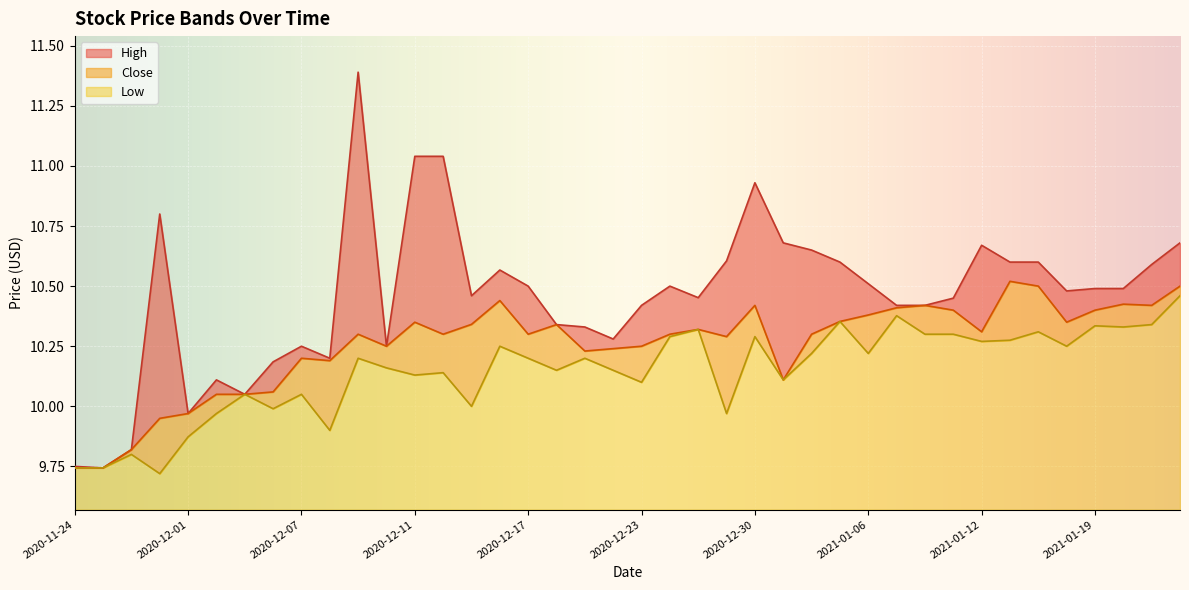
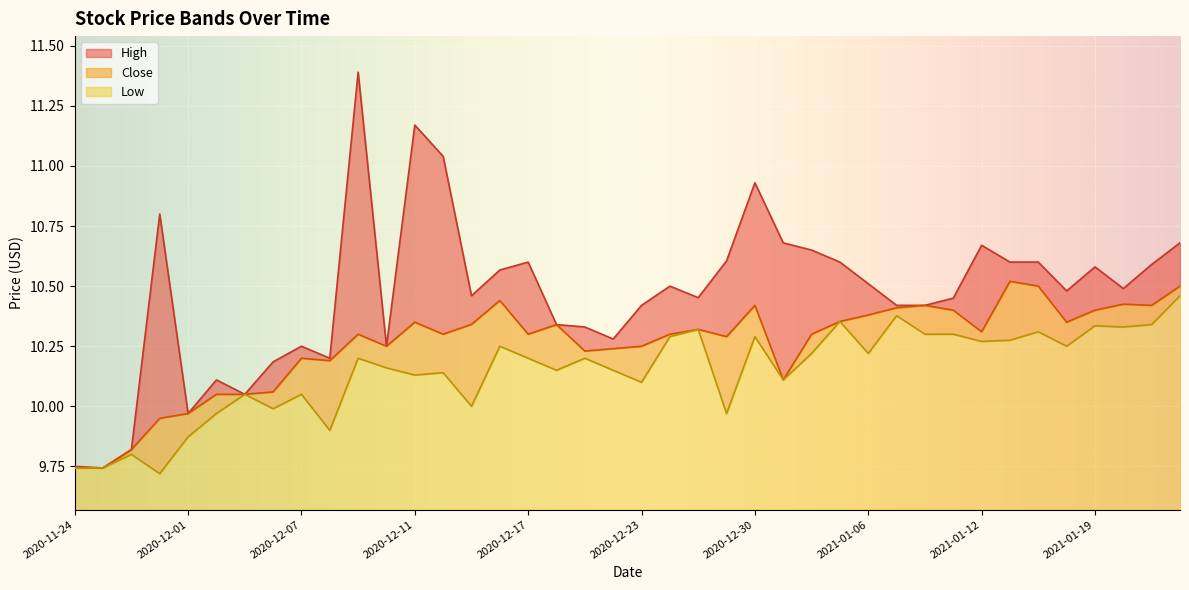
High, 2020-12-11: 11.04 -> 11.17
High, 2020-12-17: 10.5 -> 10.6
High, 2021-01-19: 10.49 -> 10.58
